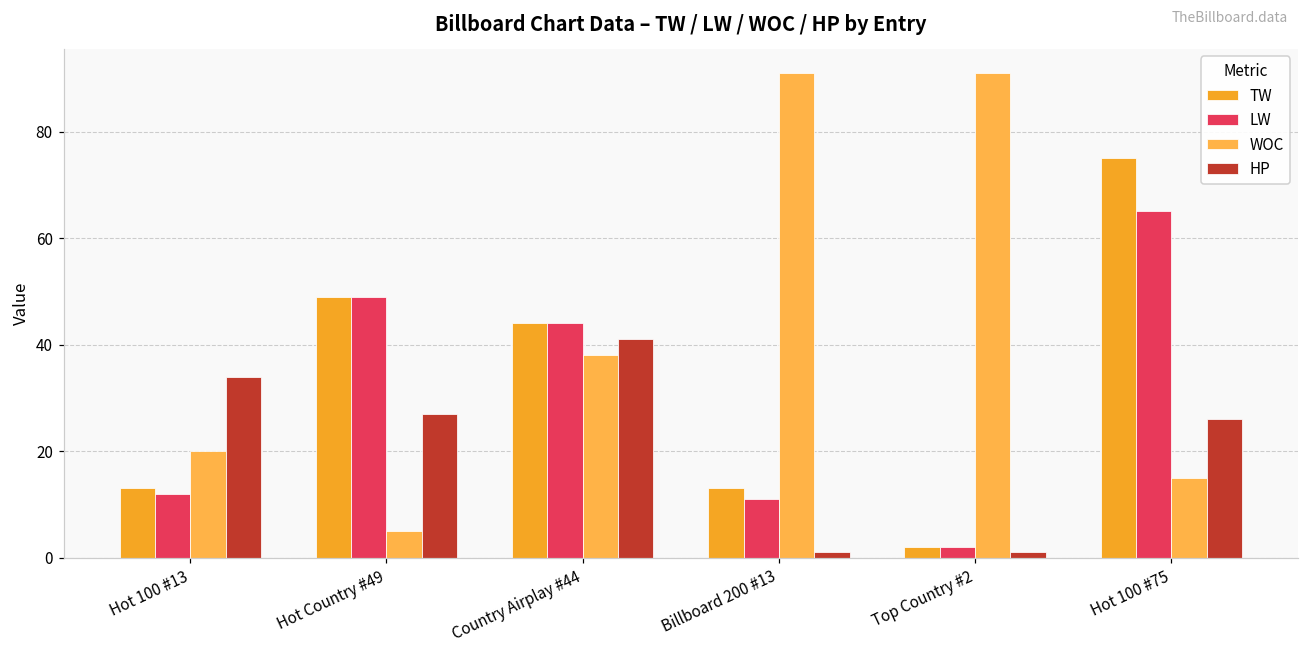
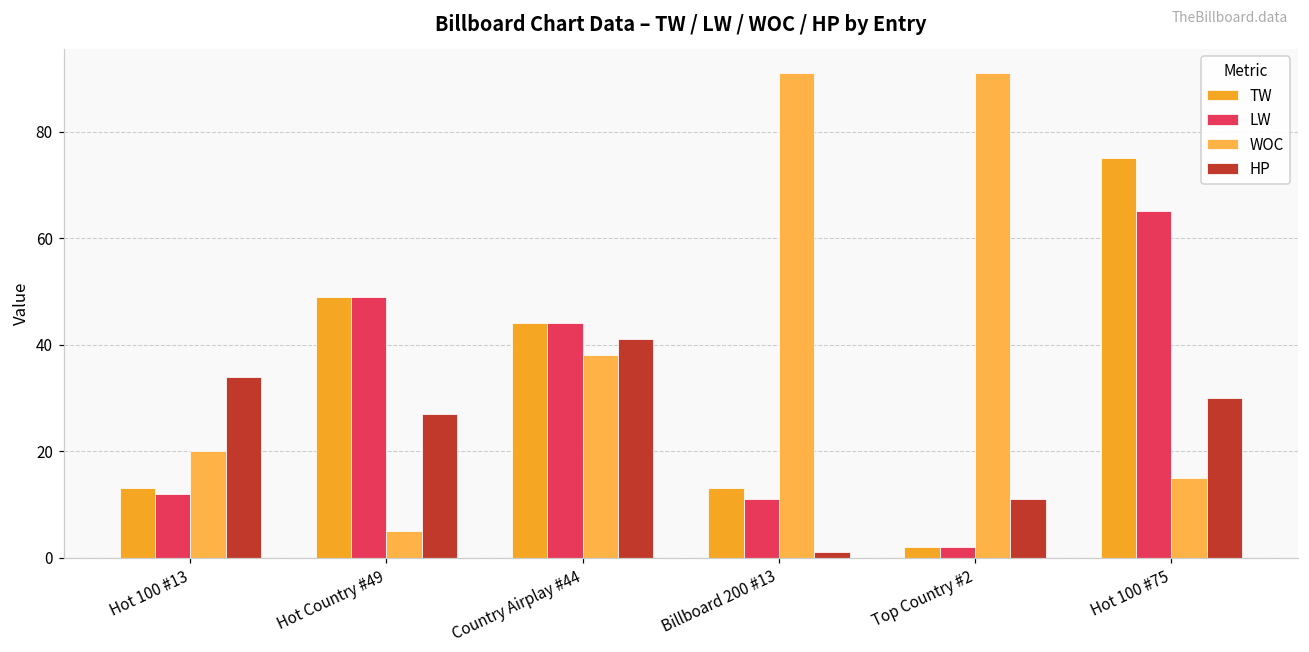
HP, Top Country #2: 1 -> 11
HP, Hot 100 #75: 26 -> 30
